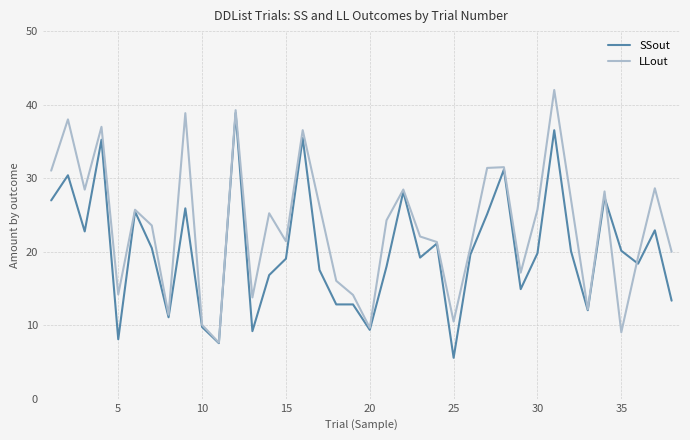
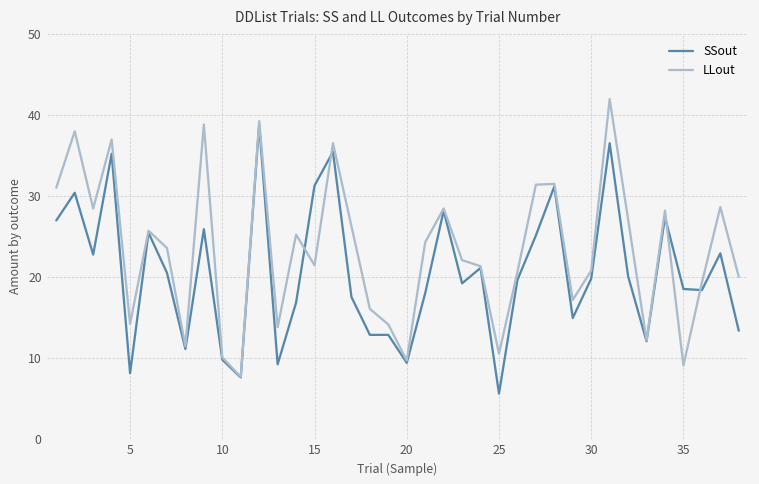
SSout, 15: 19 -> 31
LLout, 30: 26 -> 21
SSout, 35: 20 -> 18
